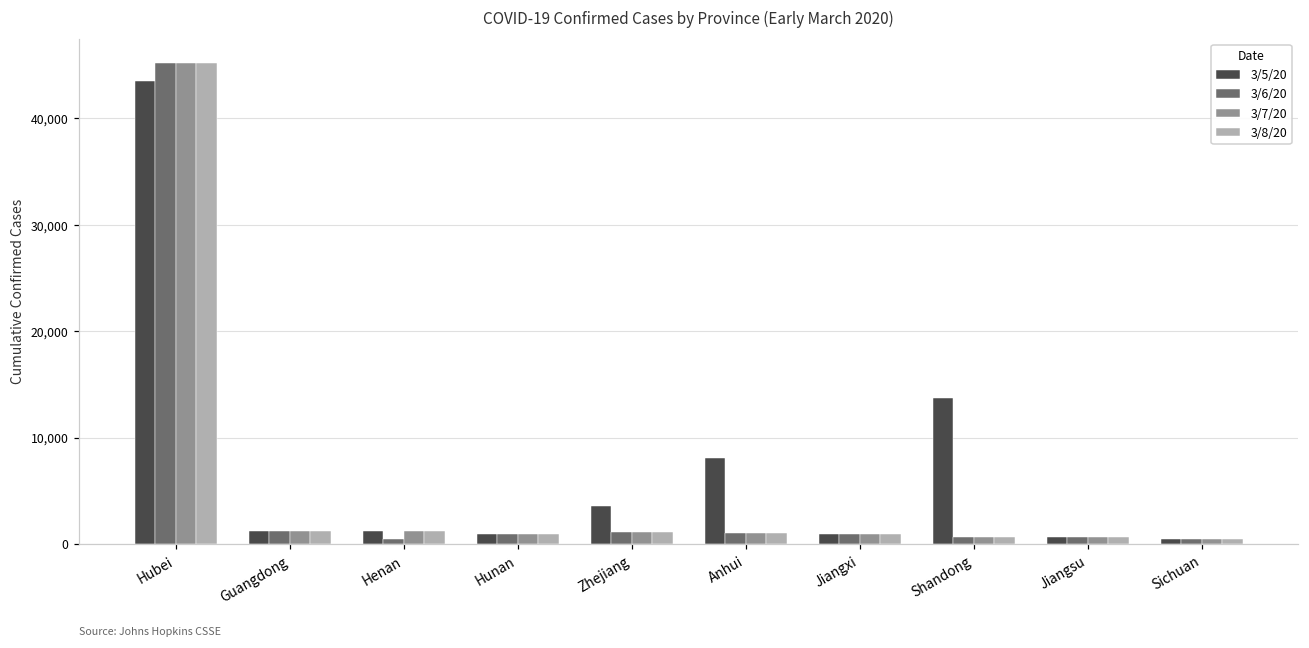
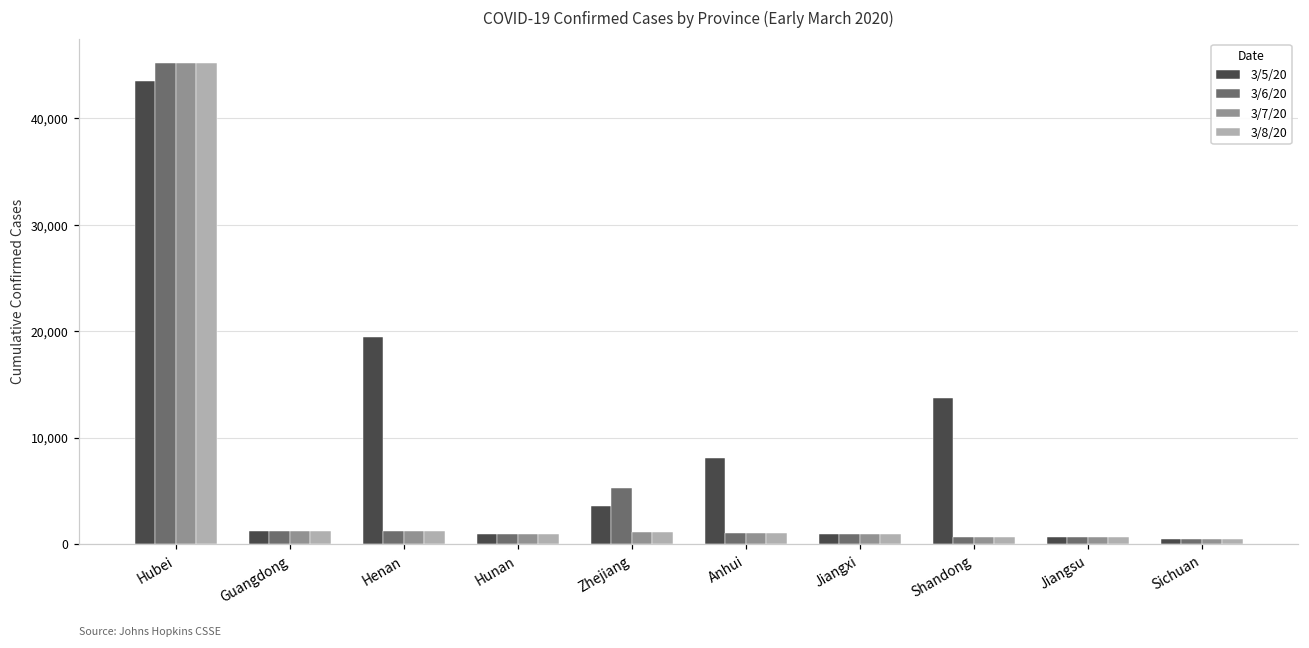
3/5/20, Henan: 1,000 -> 19,000
3/6/20, Henan: 0 -> 1,000
3/6/20, Zhejiang: 1,000 -> 5,000
